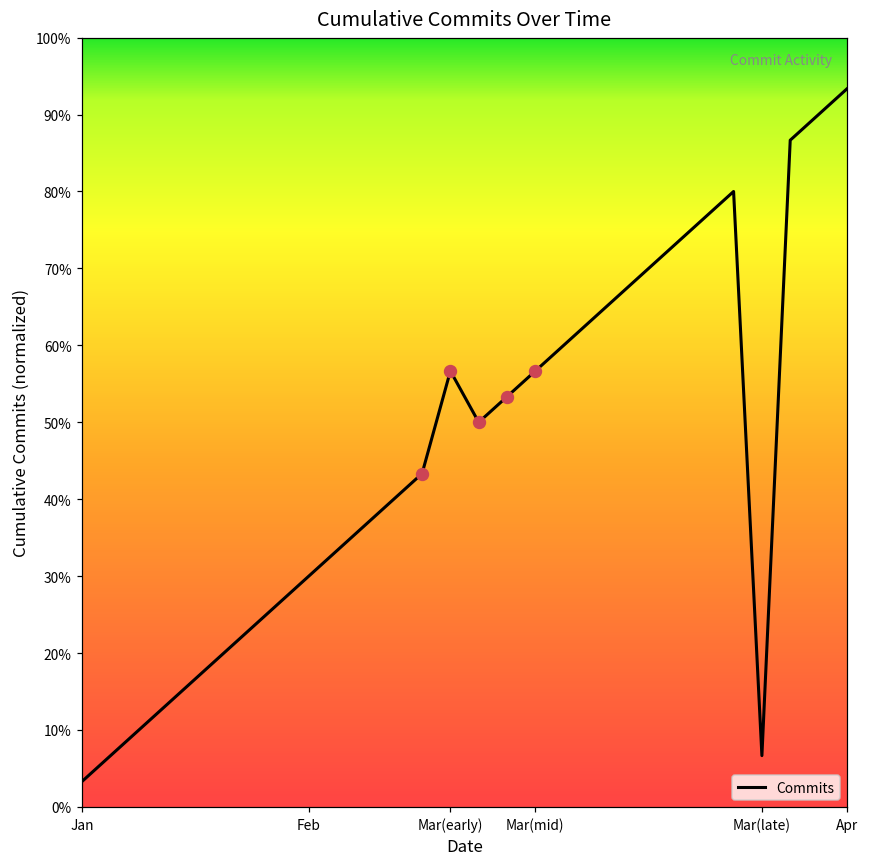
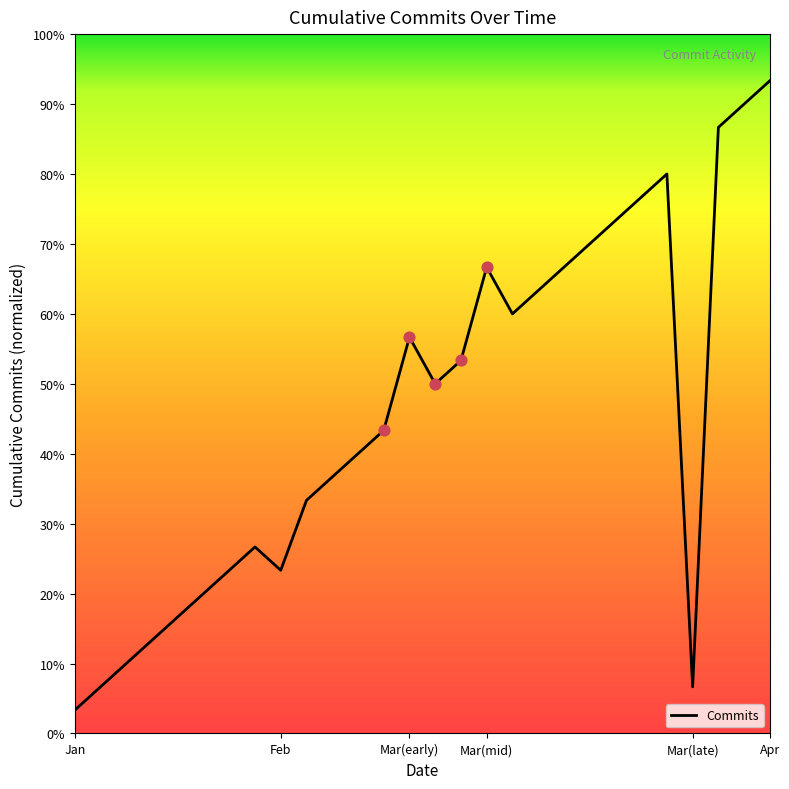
Commits, Feb: 30% -> 23%
Commits, Mar(mid): 57% -> 67%
